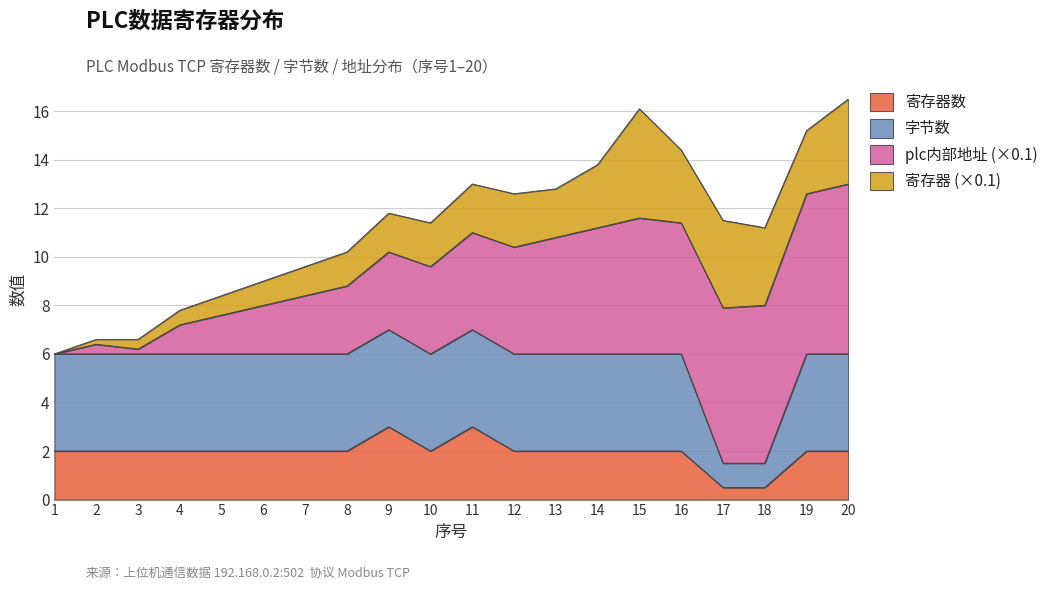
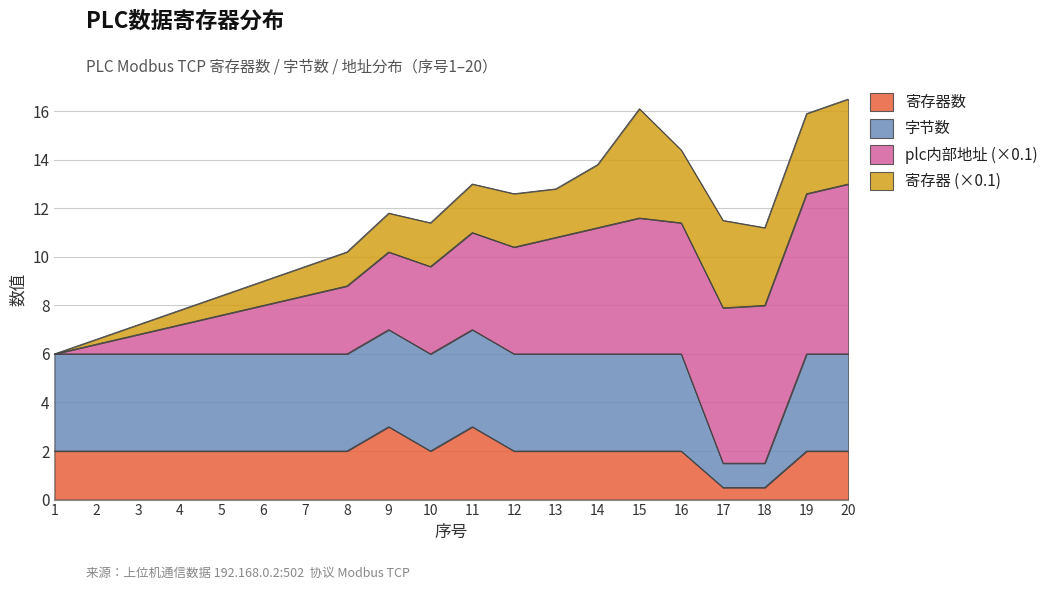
plc内部地址 (×0.1), 3: 0.2 -> 0.8
寄存器 (×0.1), 19: 2.6 -> 3.3
